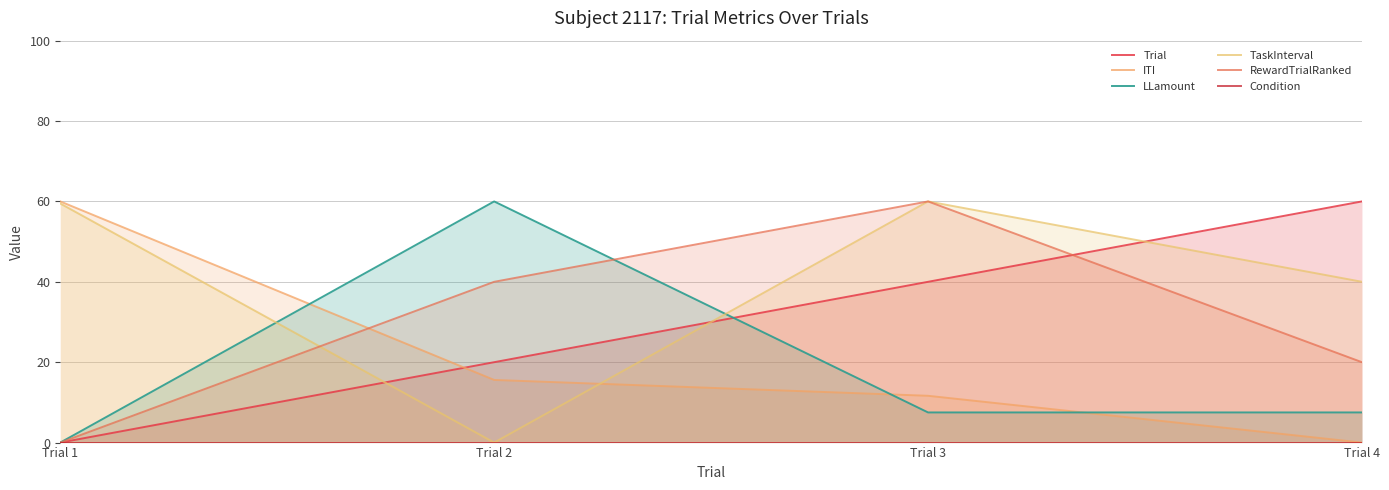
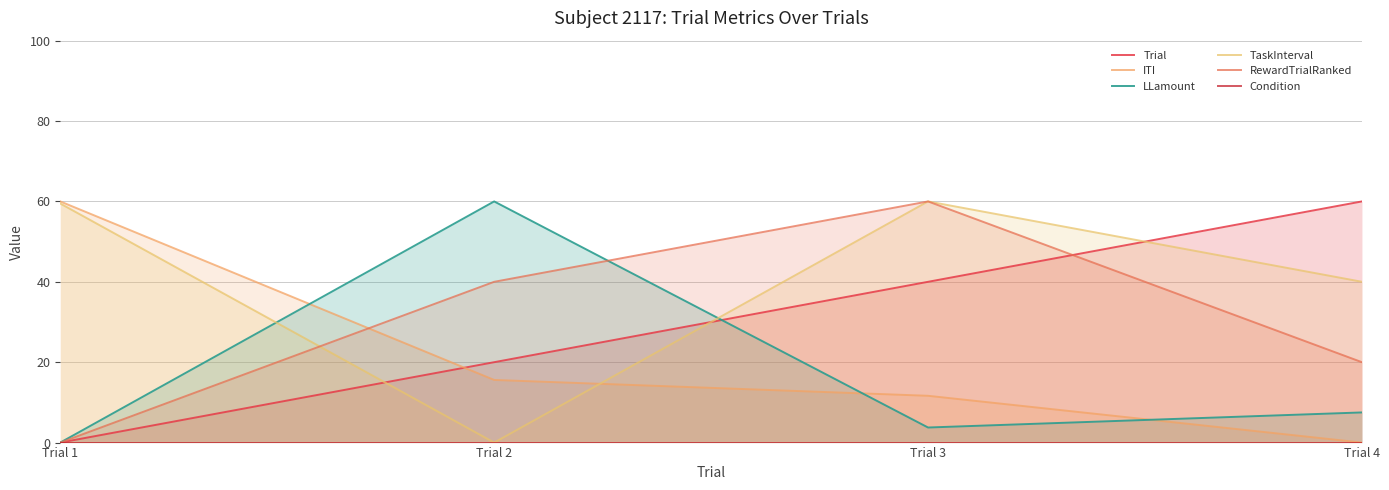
LLamount, Trial 3: 8 -> 4
